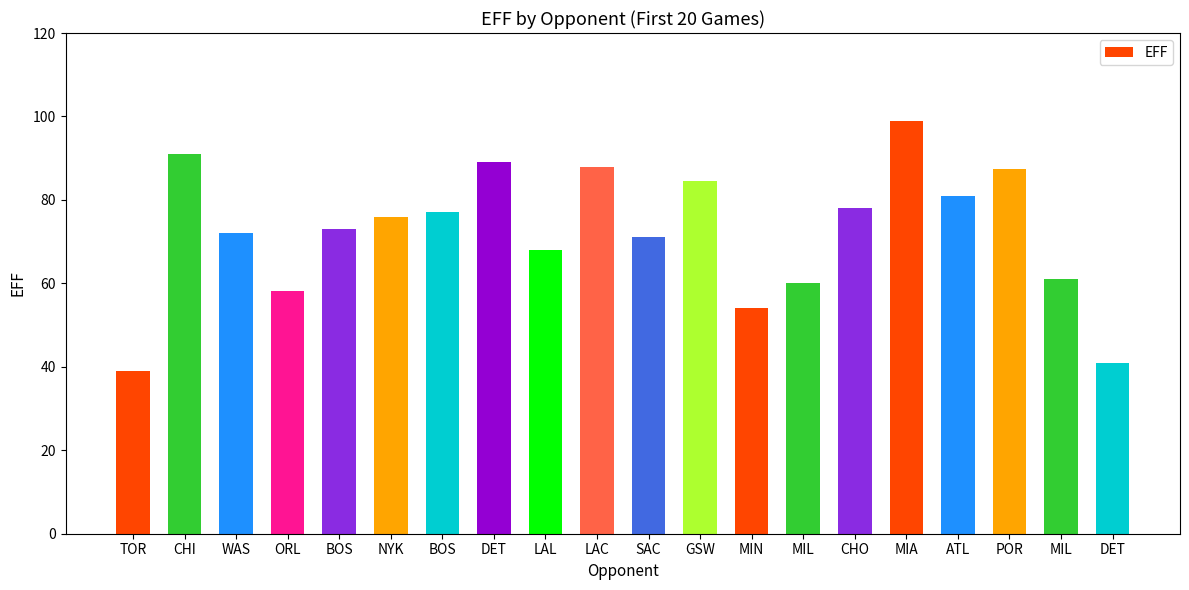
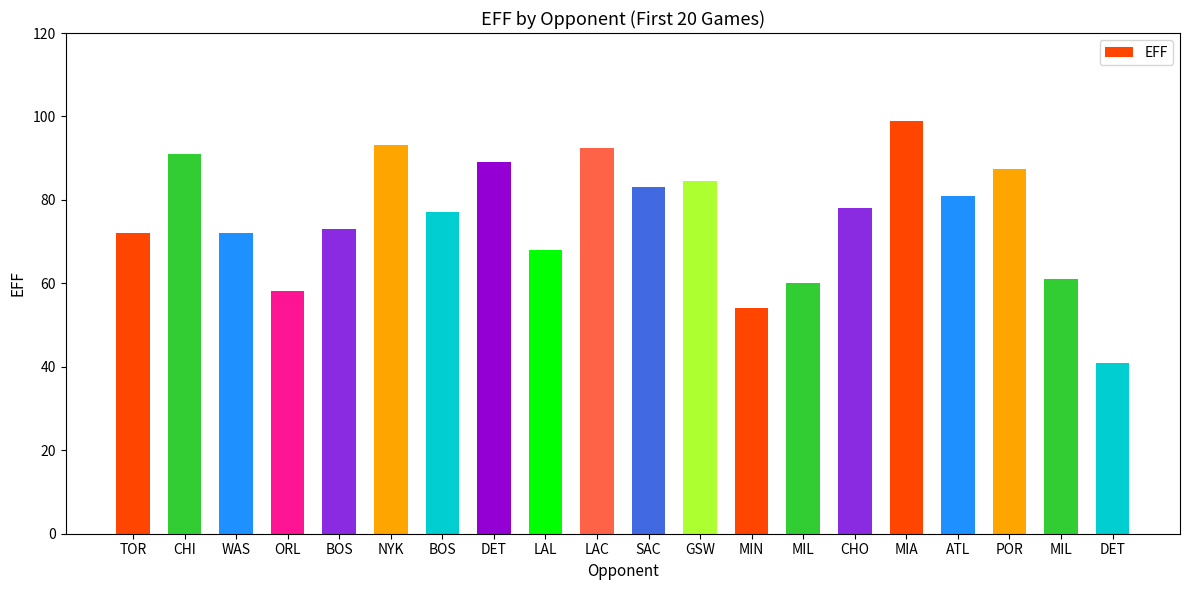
TOR: 39 -> 72
NYK: 76 -> 93
LAC: 88 -> 92
SAC: 71 -> 83
